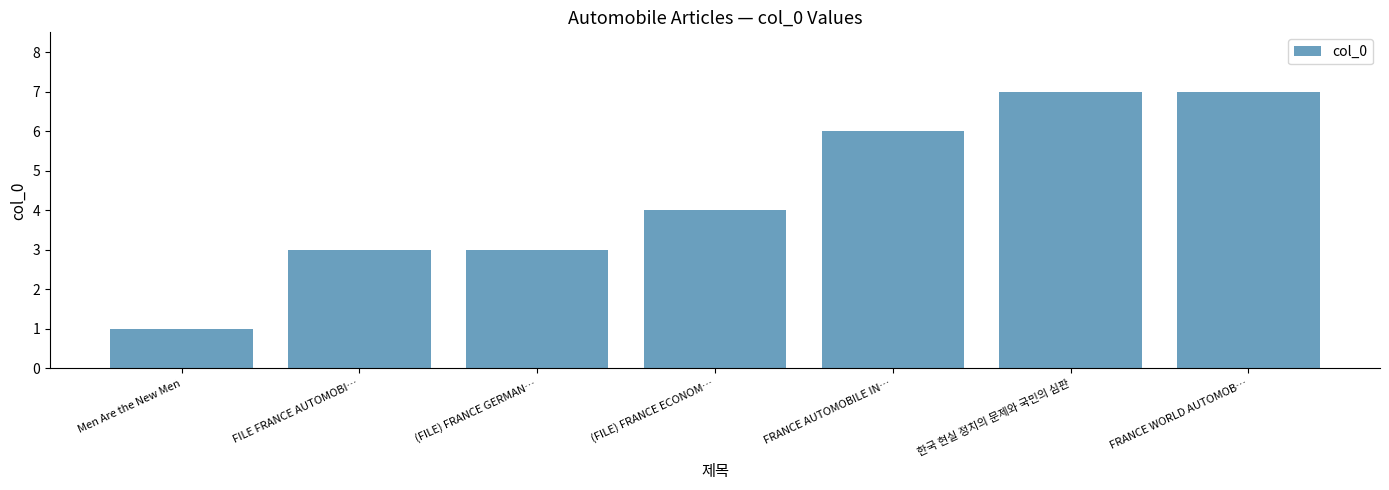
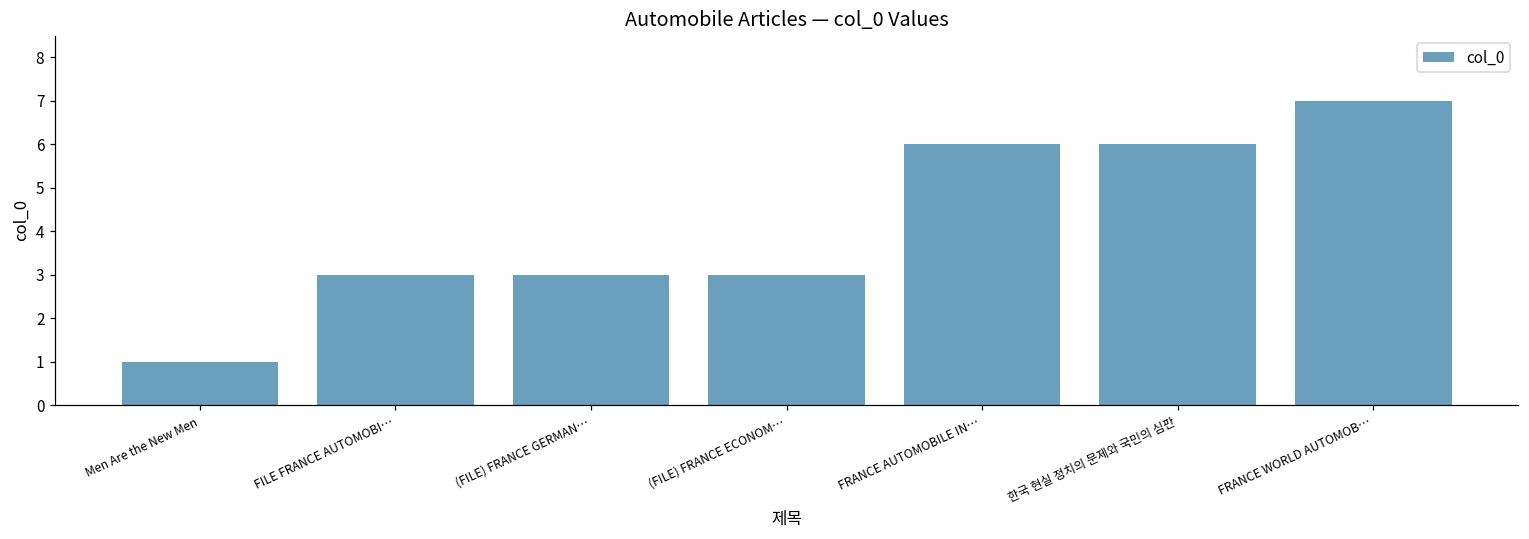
(FILE) FRANCE ECONOM…: 4 -> 3
한국 현실 정치의 문제와 국민의 심판: 7 -> 6
